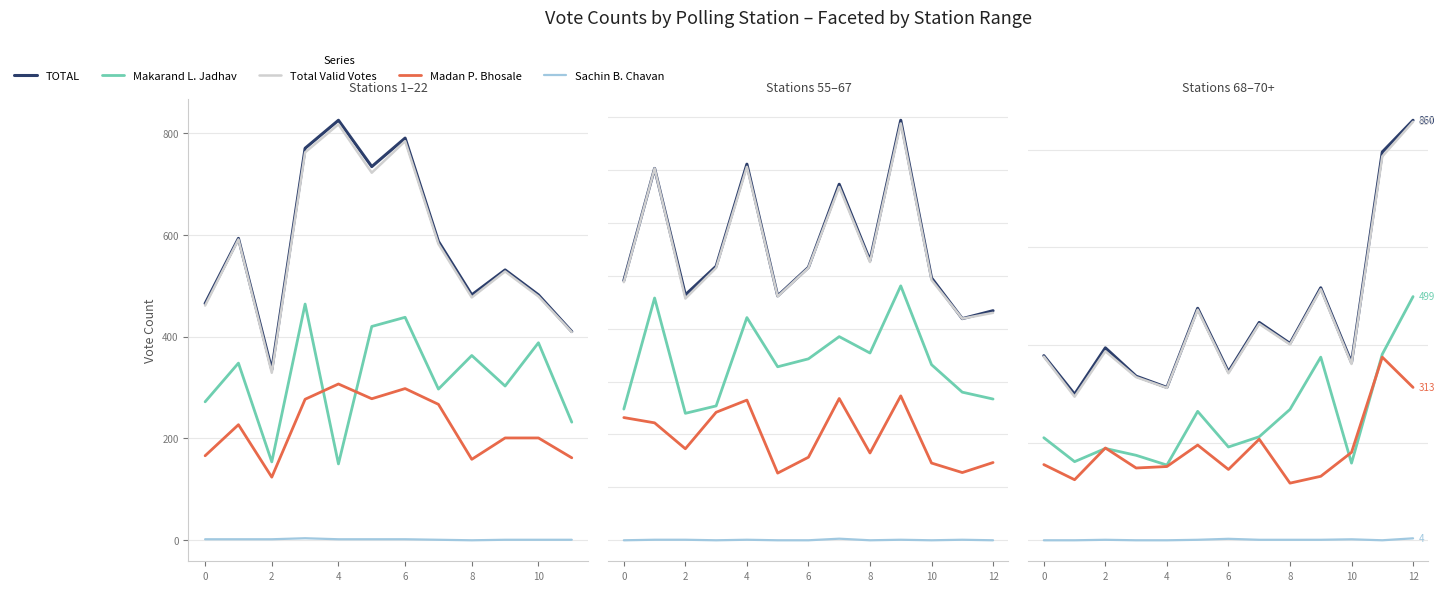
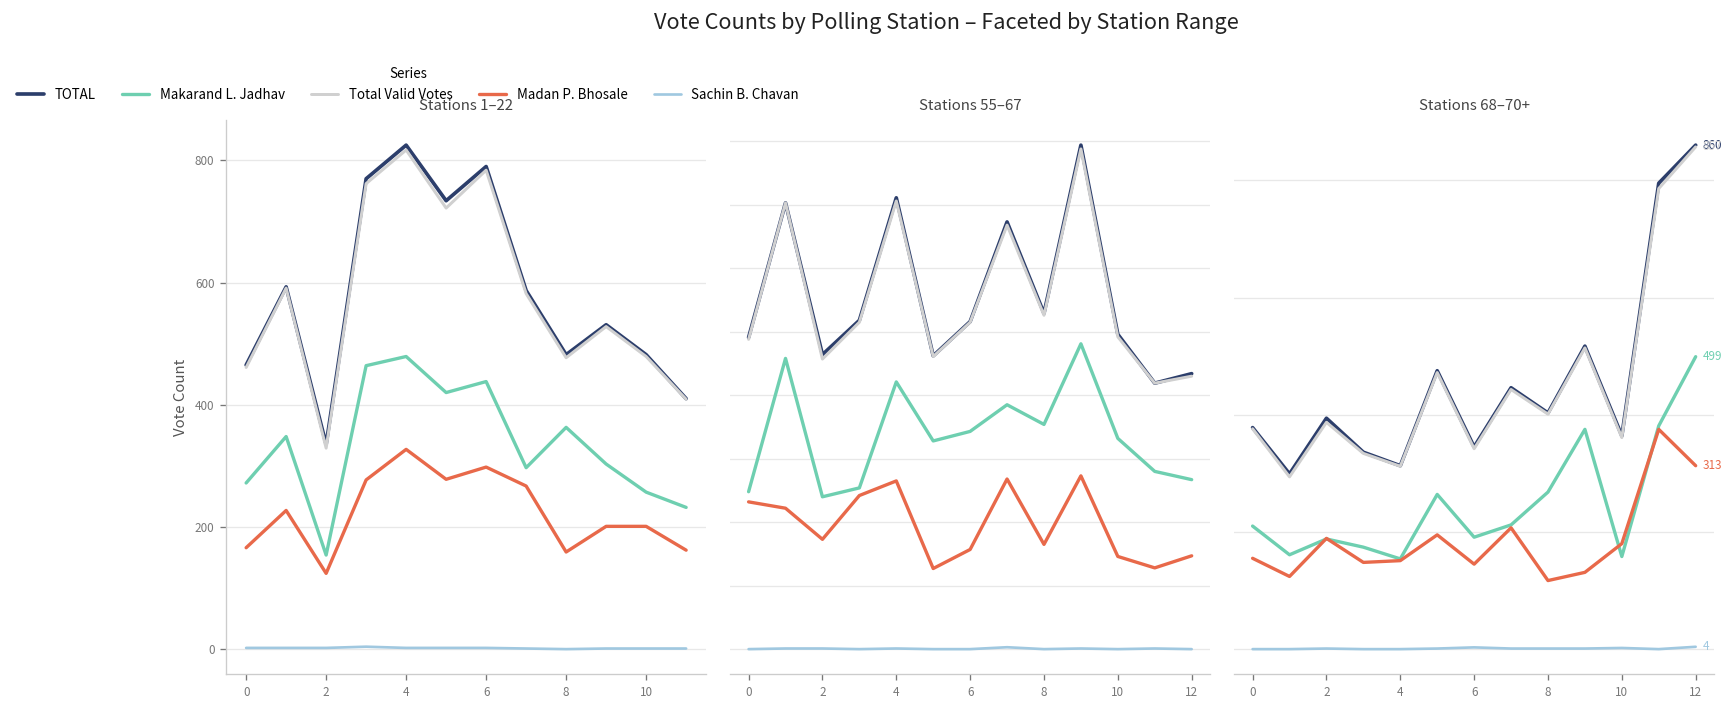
Stations 1–22, Makarand L. Jadhav, 4: 150 -> 480
Stations 1–22, Madan P. Bhosale, 4: 310 -> 330
Stations 1–22, Makarand L. Jadhav, 10: 390 -> 260
